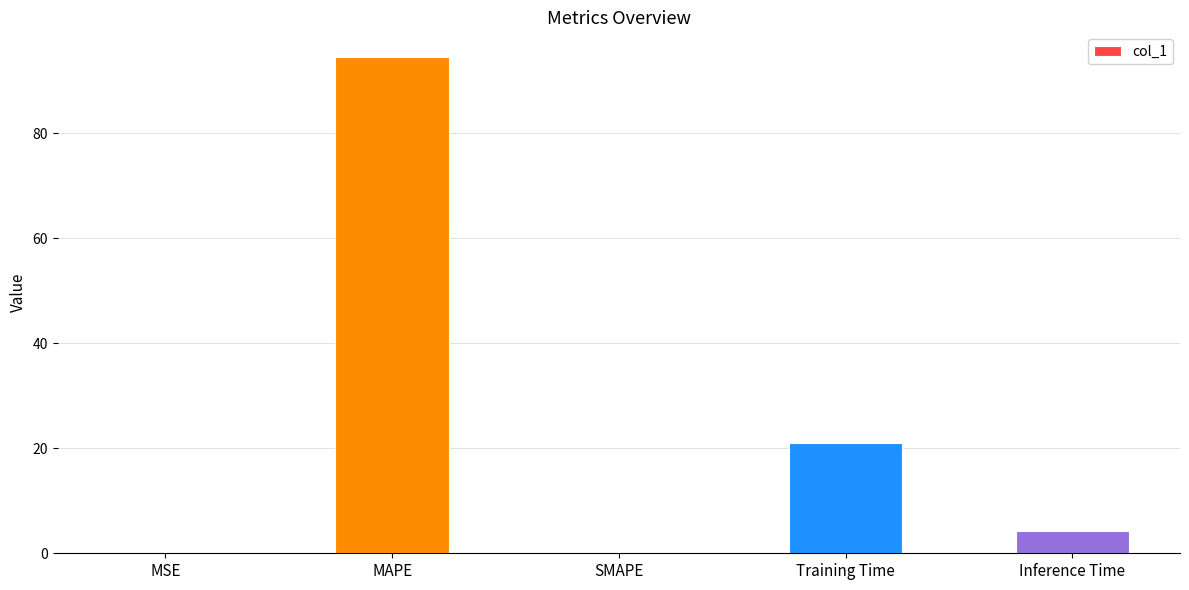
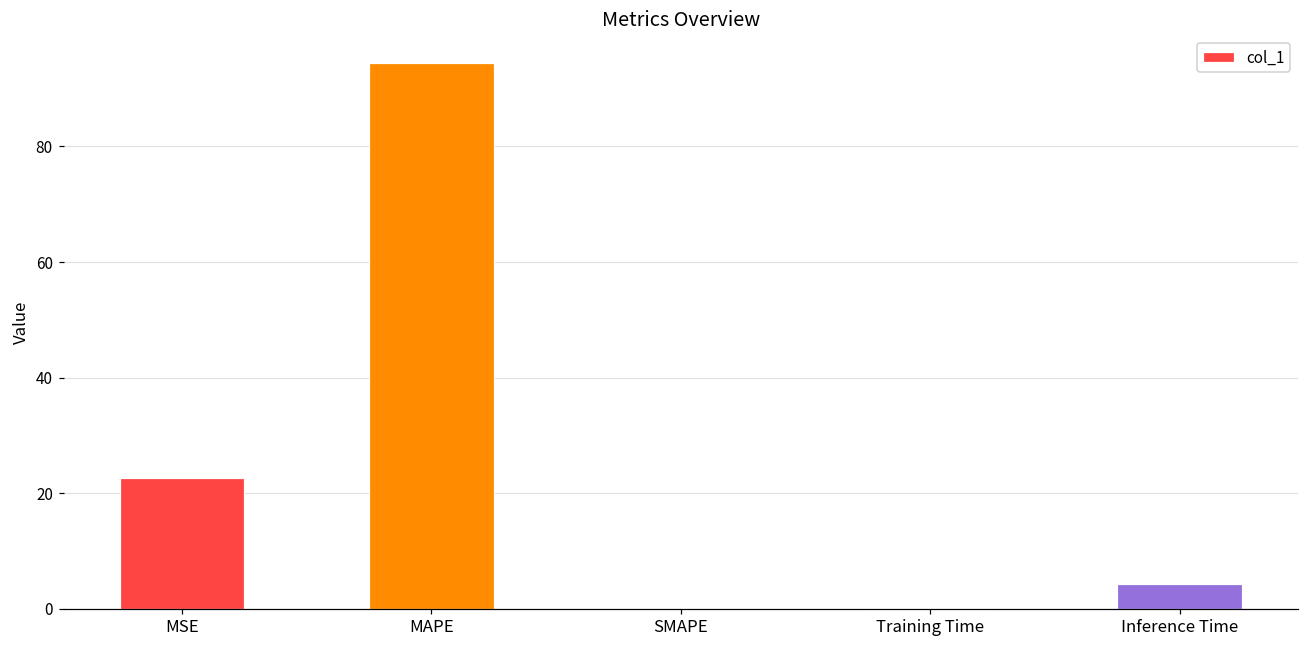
MSE: 0 -> 23
Training Time: 21 -> 0
